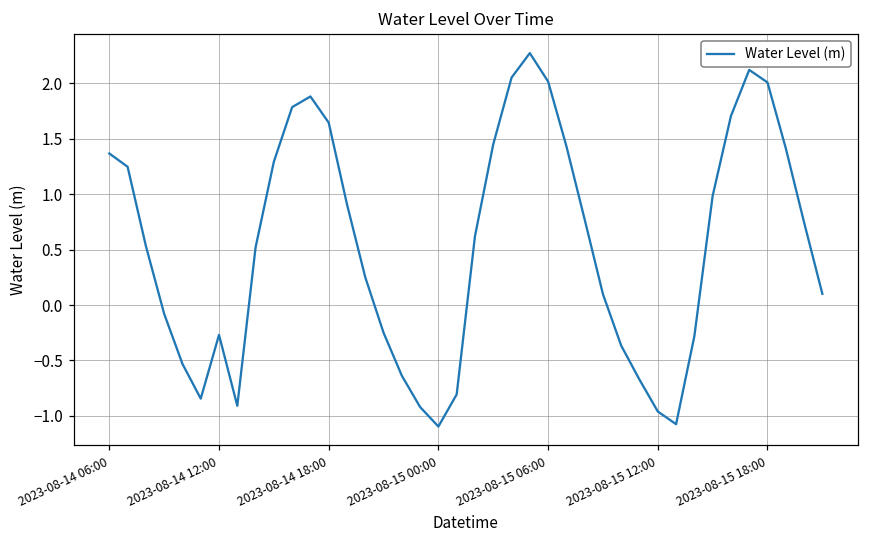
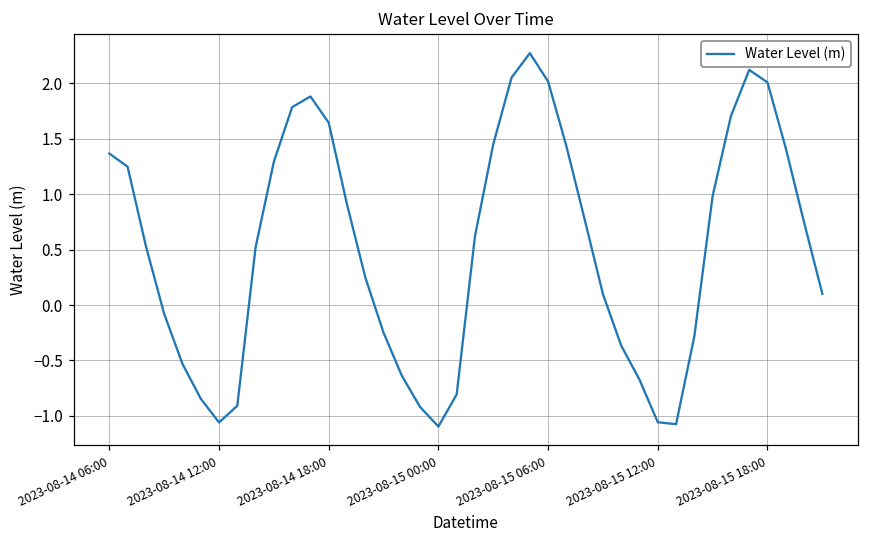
2023-08-14 12:00: -0.27 -> -1.06
2023-08-15 12:00: -0.96 -> -1.06
